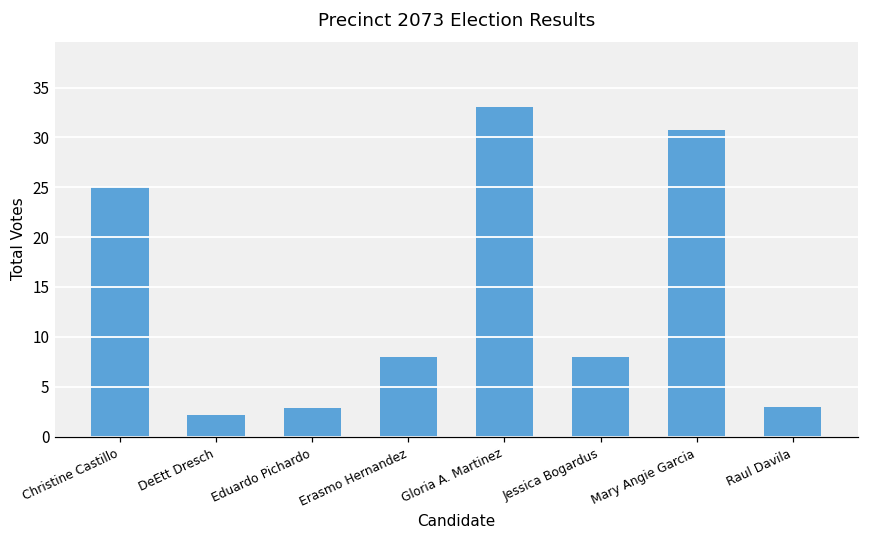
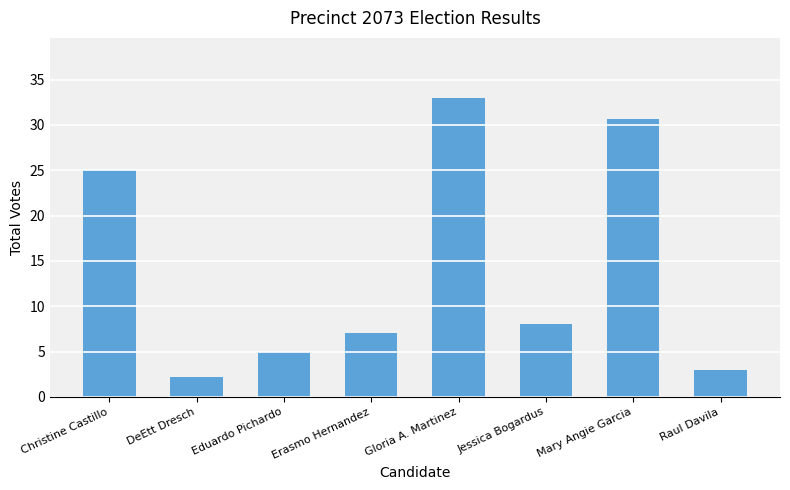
Eduardo Pichardo: 3 -> 5
Erasmo Hernandez: 8 -> 7
